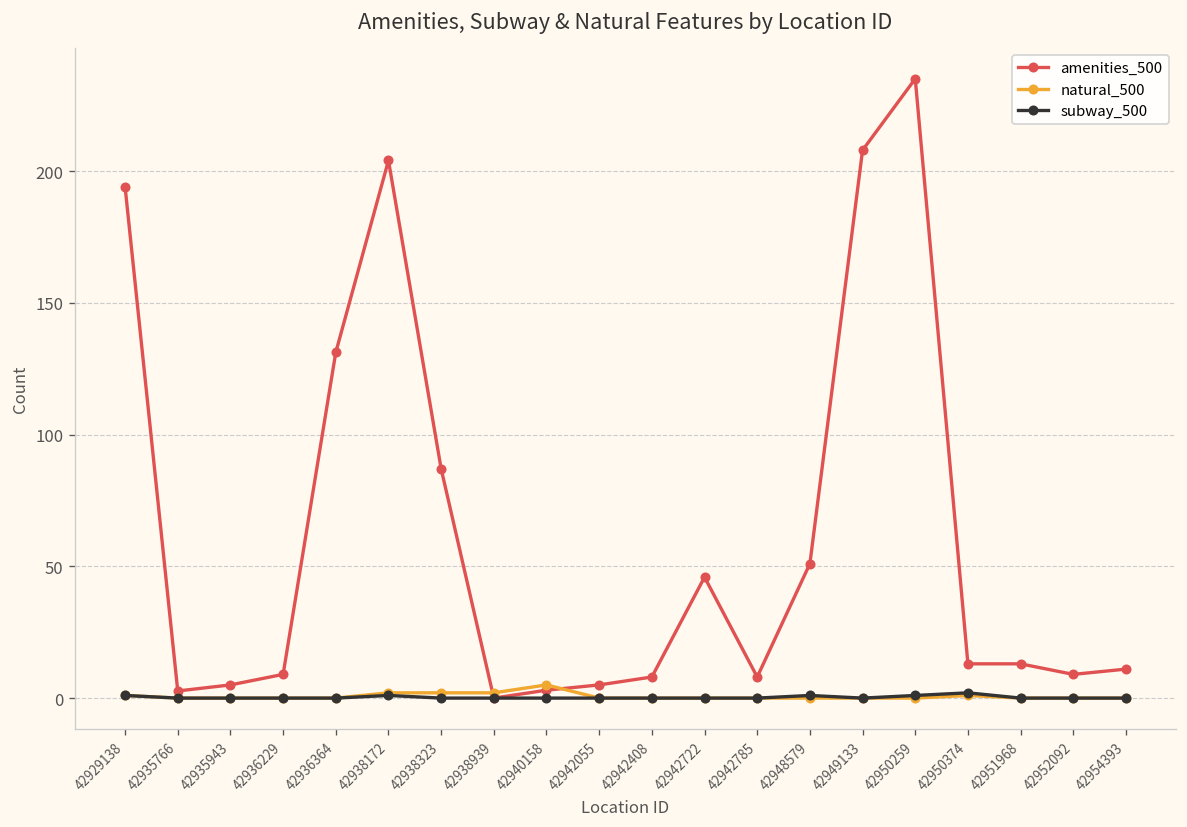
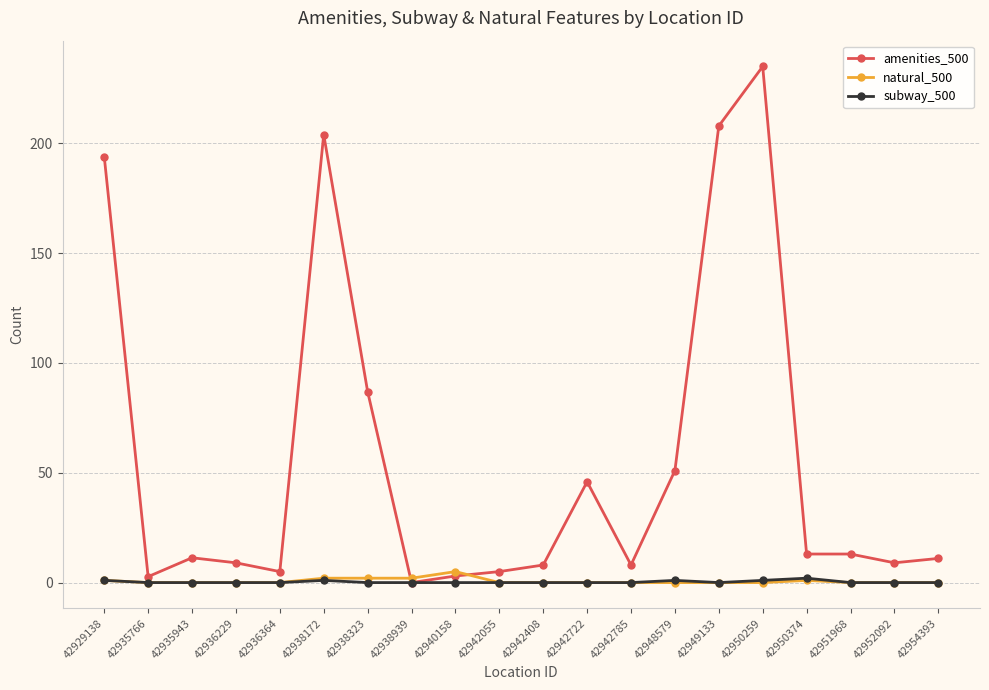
amenities_500, 42935943: 5 -> 11
amenities_500, 42936364: 131 -> 5
